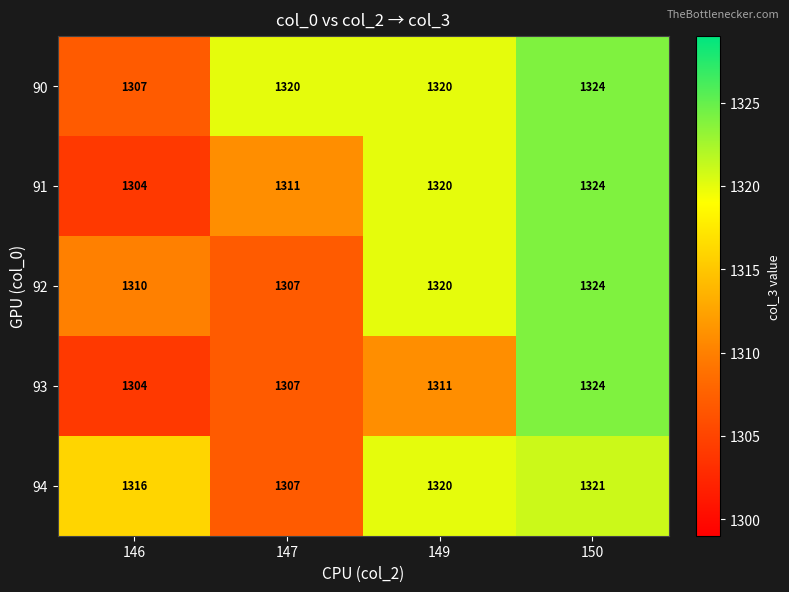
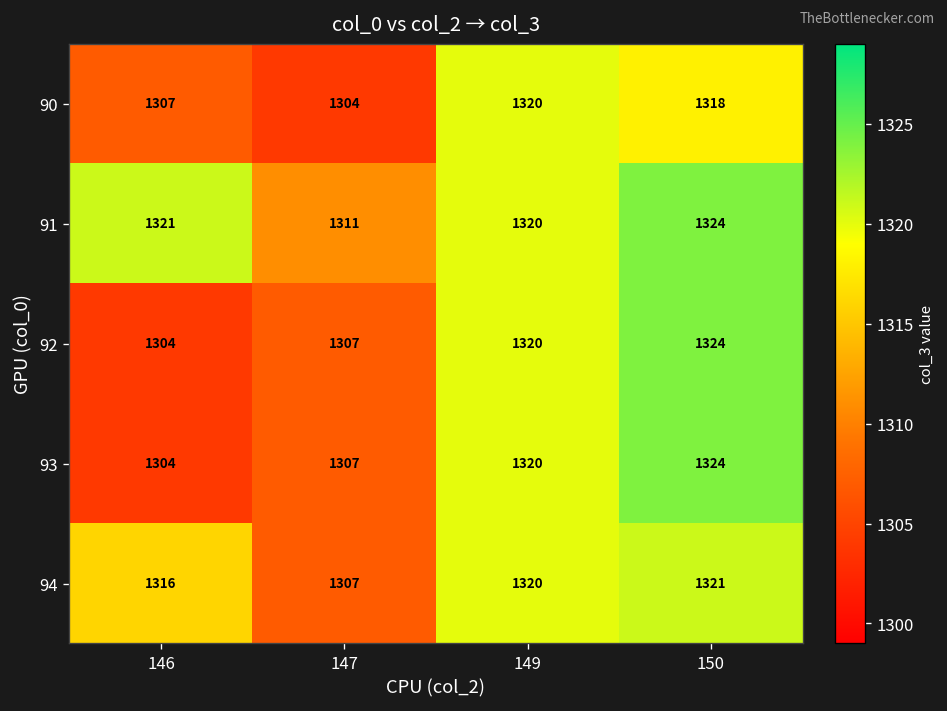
90, 147: 1320 -> 1304
90, 150: 1324 -> 1318
91, 146: 1304 -> 1321
92, 146: 1310 -> 1304
93, 149: 1311 -> 1320
